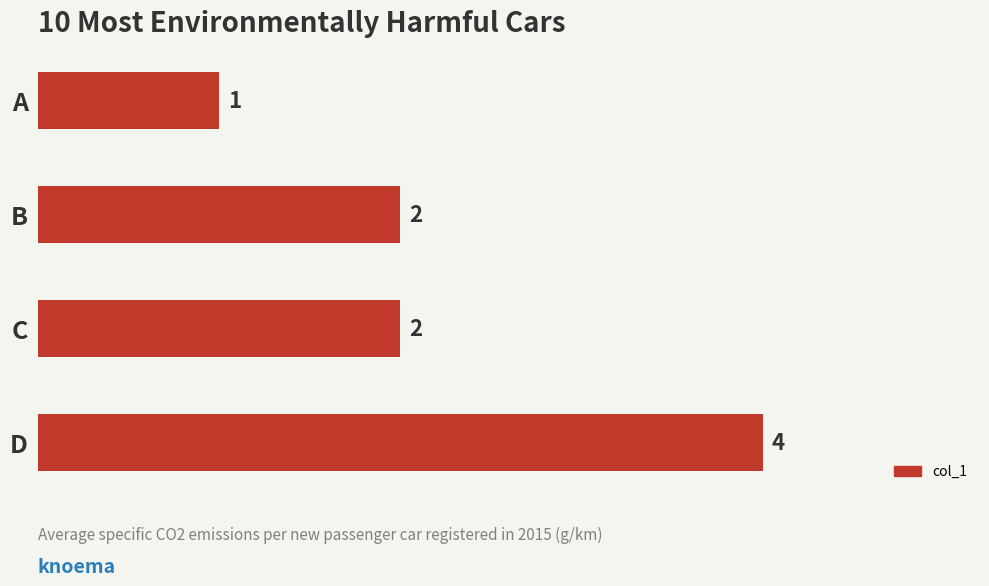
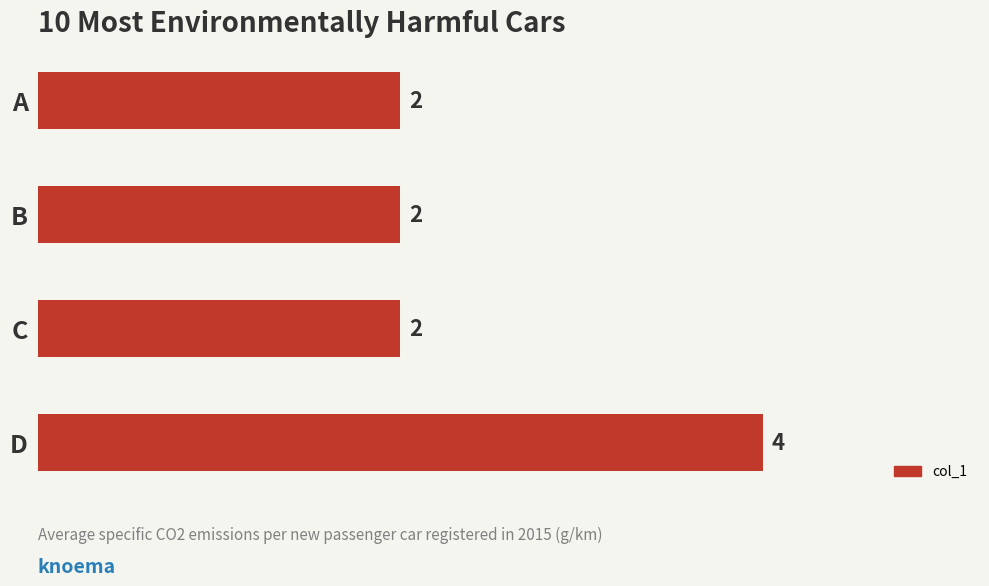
A: 1 -> 2
